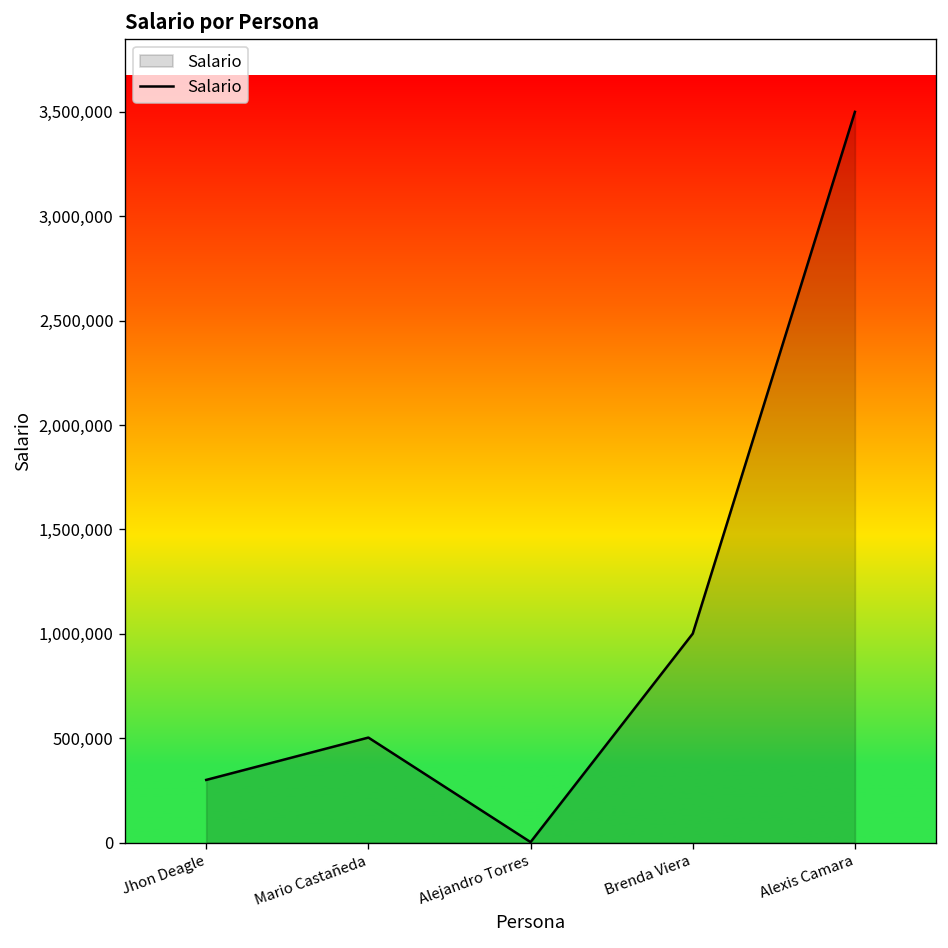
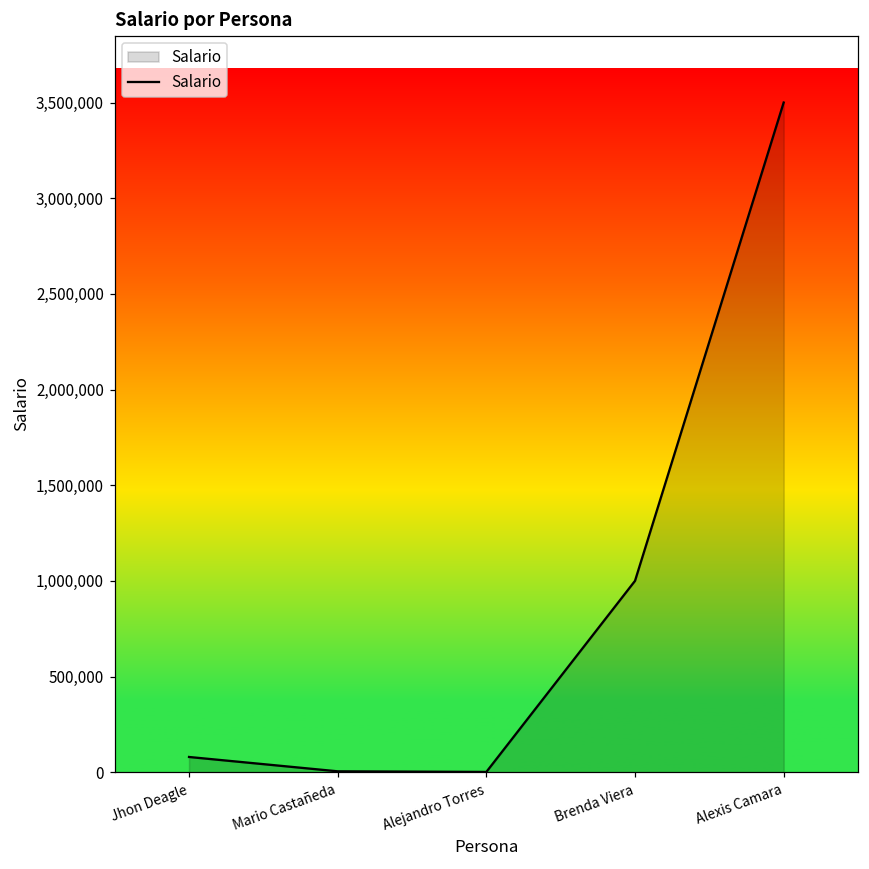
Jhon Deagle: 300,000 -> 80,000
Mario Castañeda: 500,000 -> 10,000
